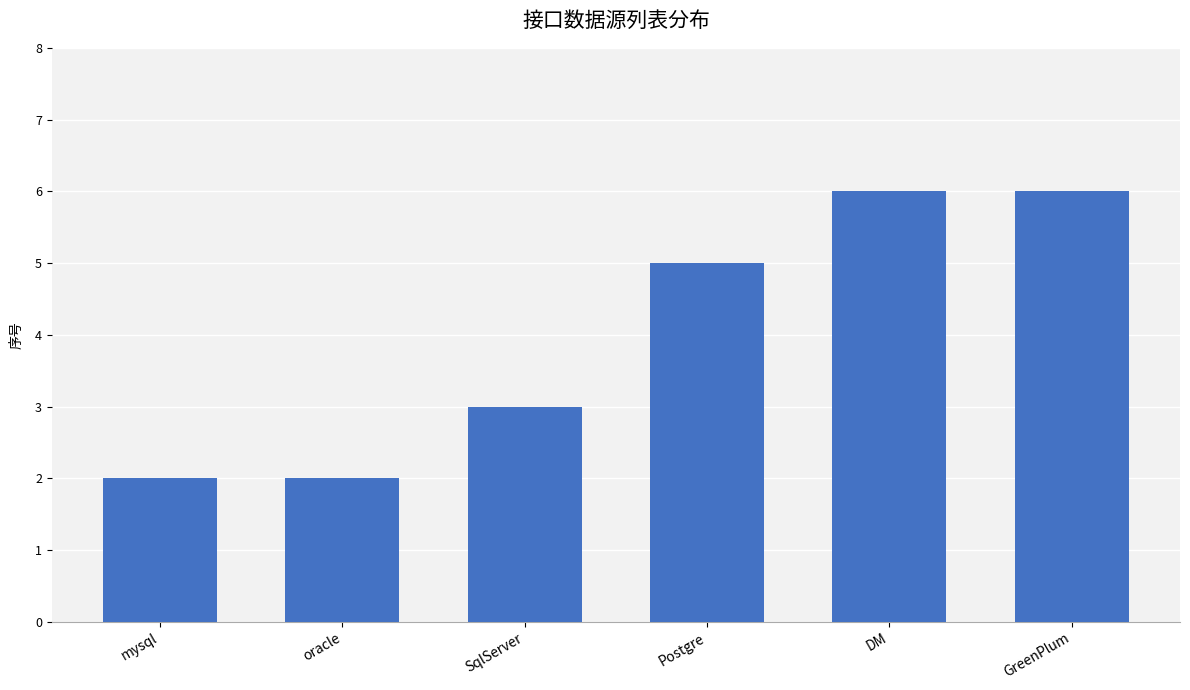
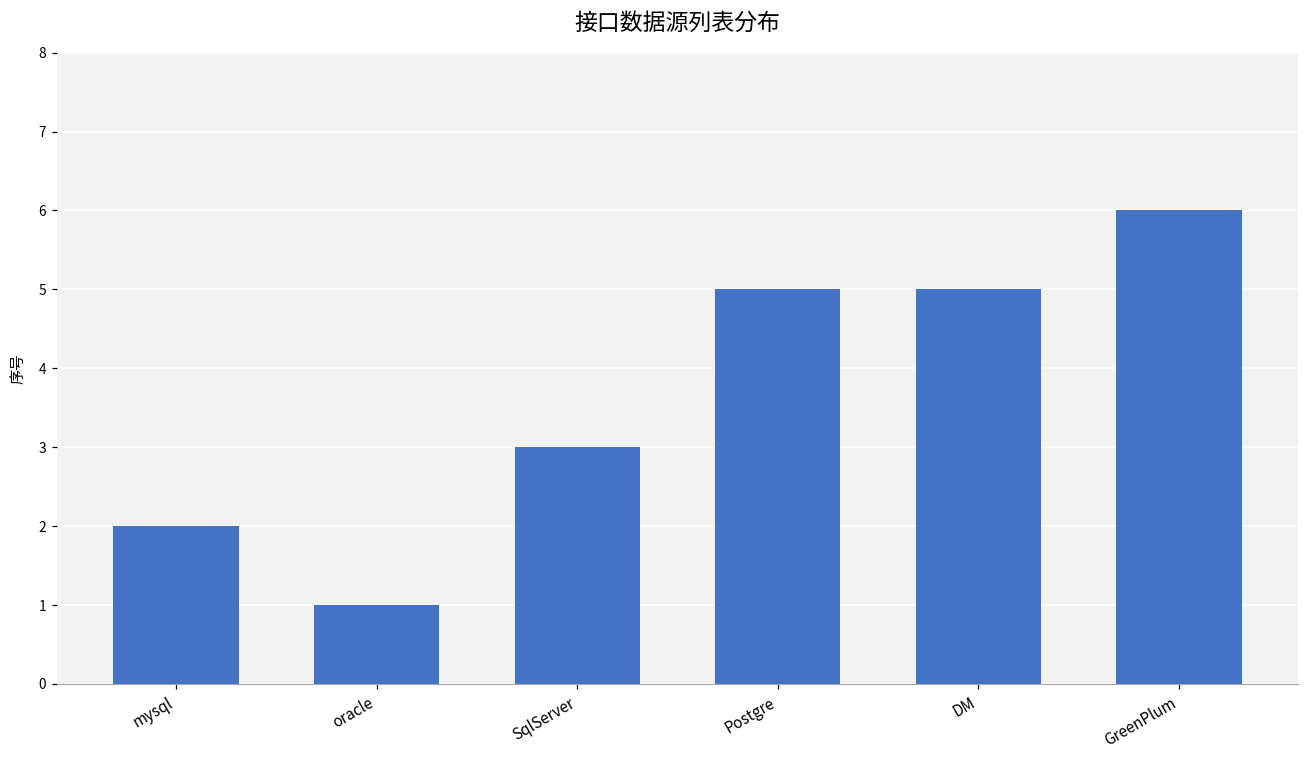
oracle: 2 -> 1
DM: 6 -> 5
